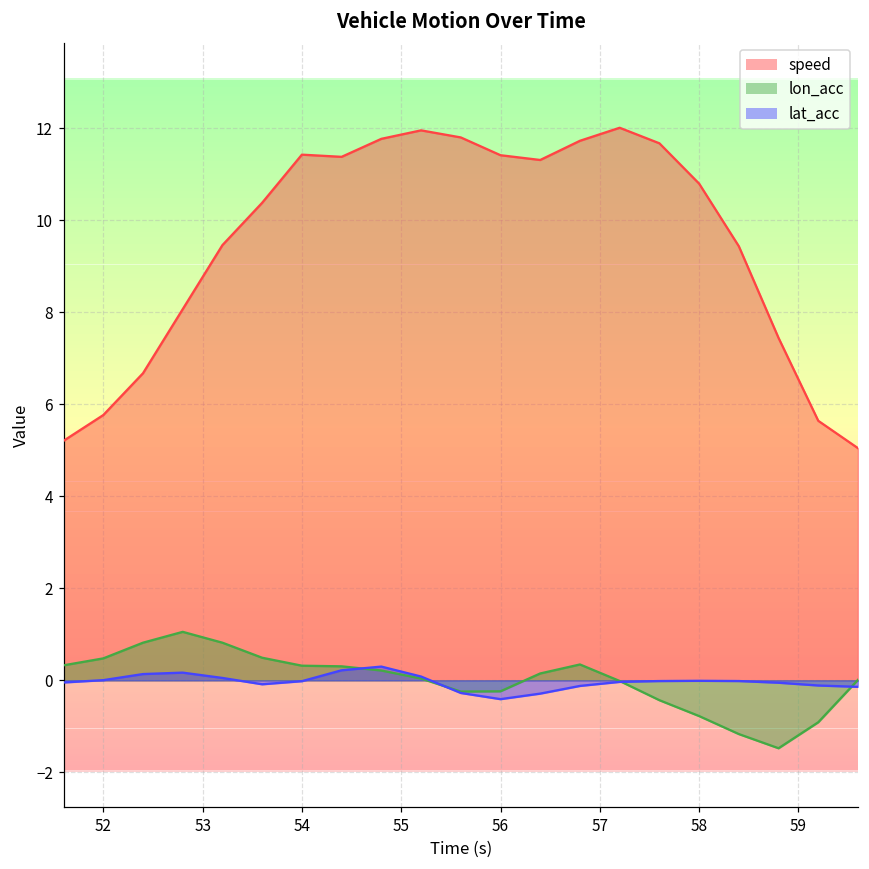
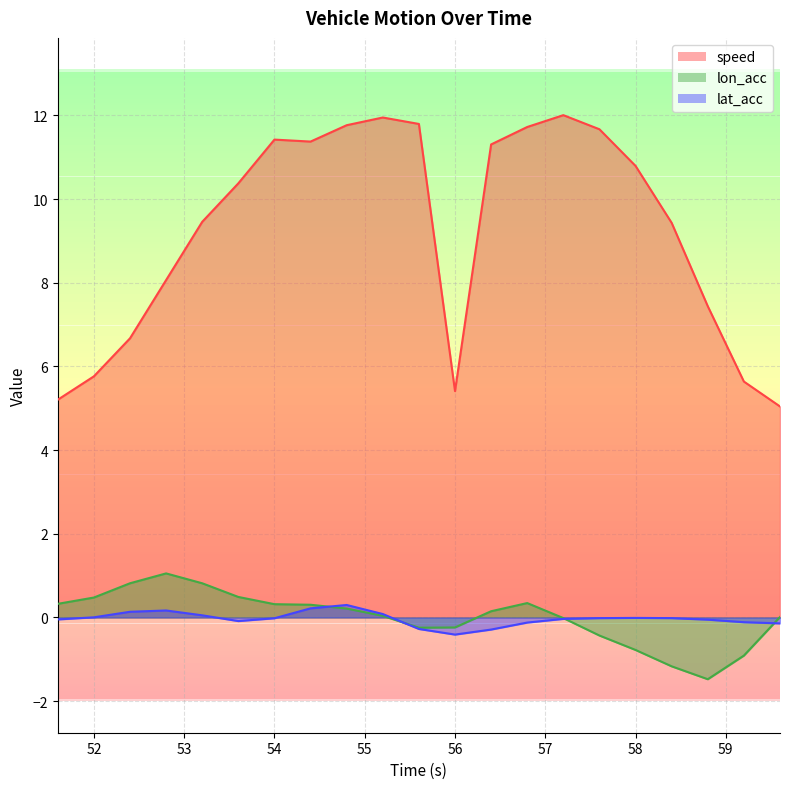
speed, 56: 11.4 -> 5.4
